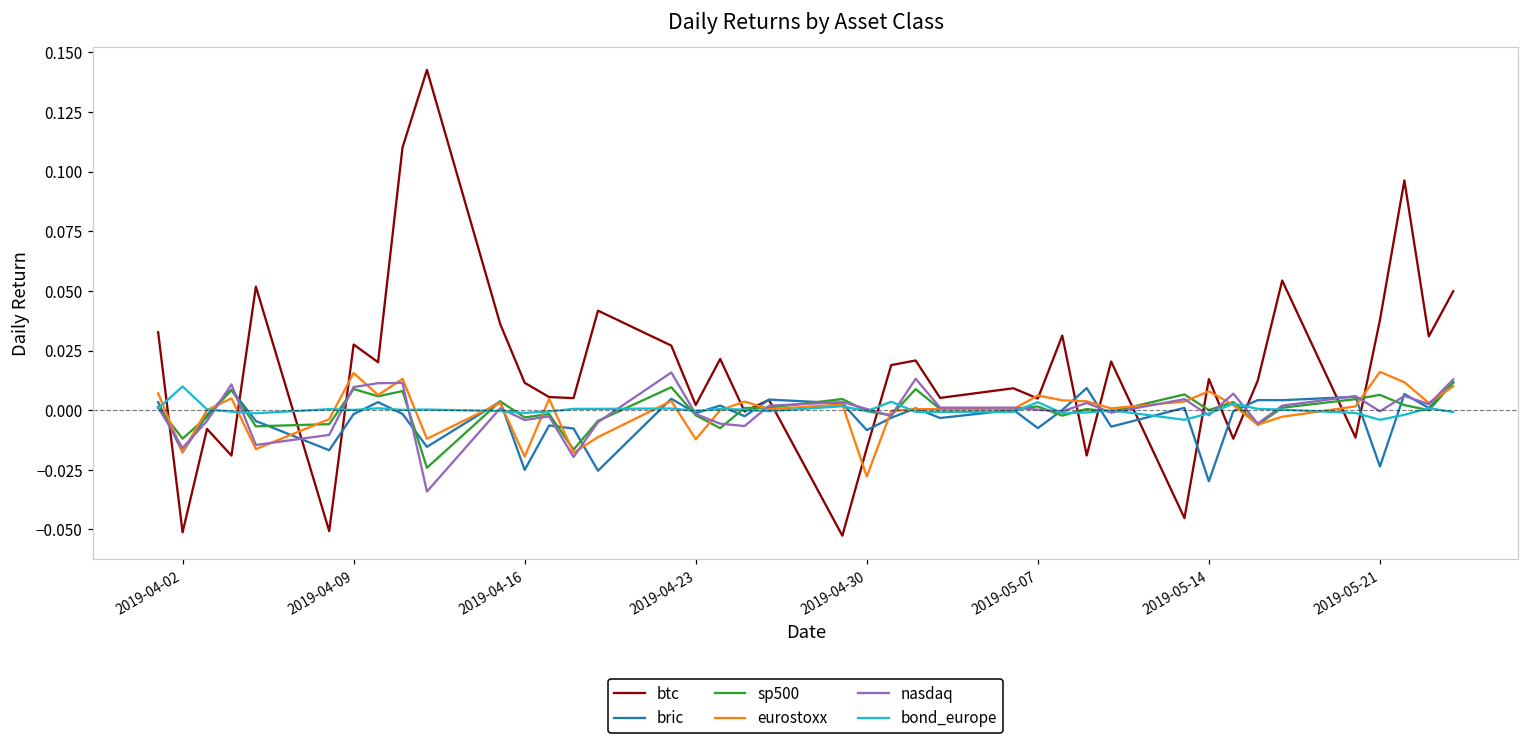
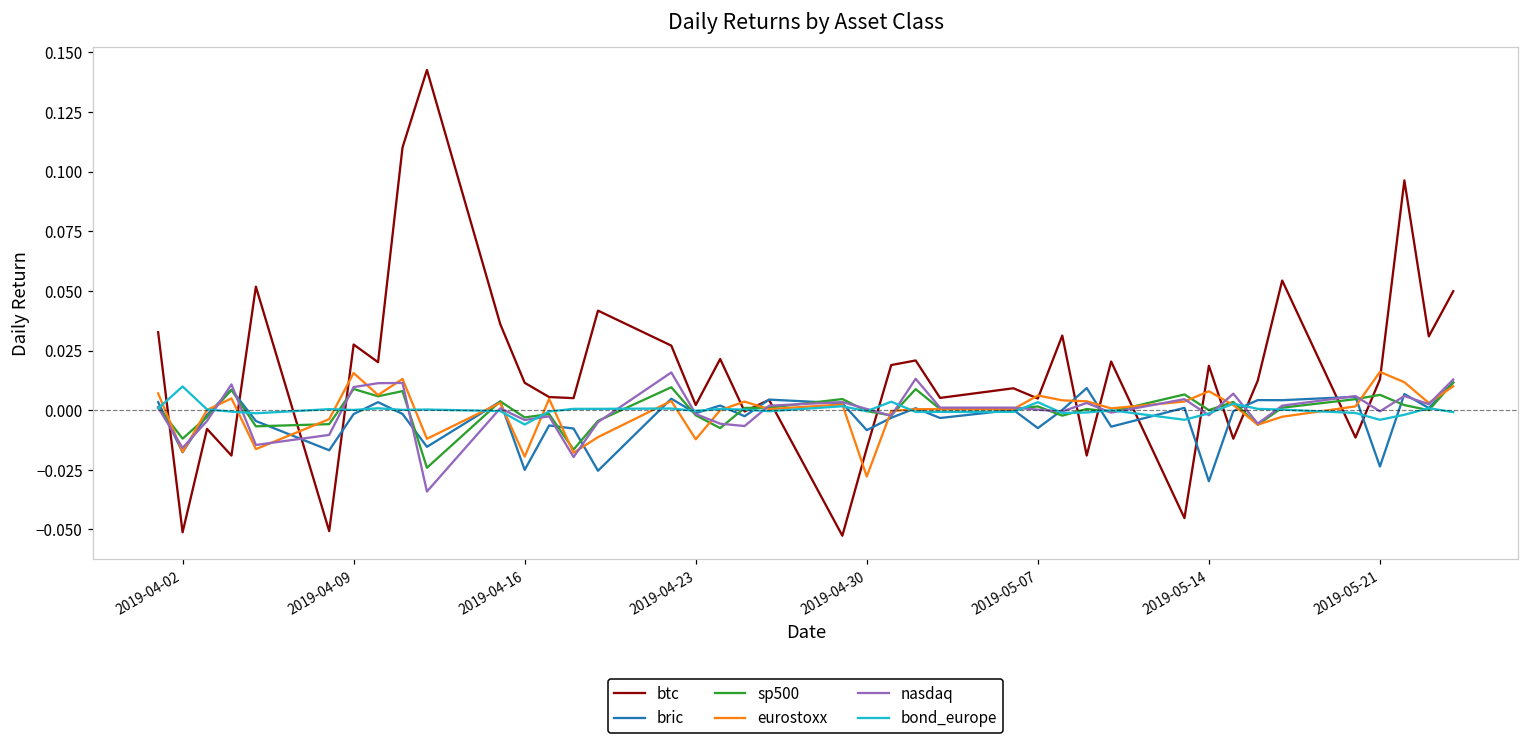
bond_europe, 2019-04-16: -0.001 -> -0.006
btc, 2019-05-14: 0.013 -> 0.019
btc, 2019-05-21: 0.038 -> 0.013
